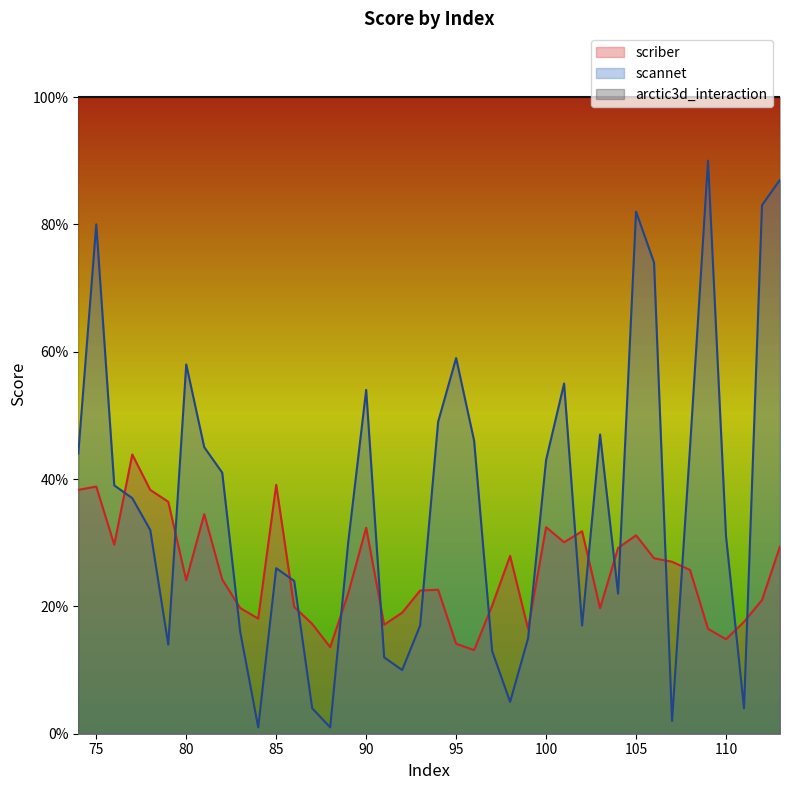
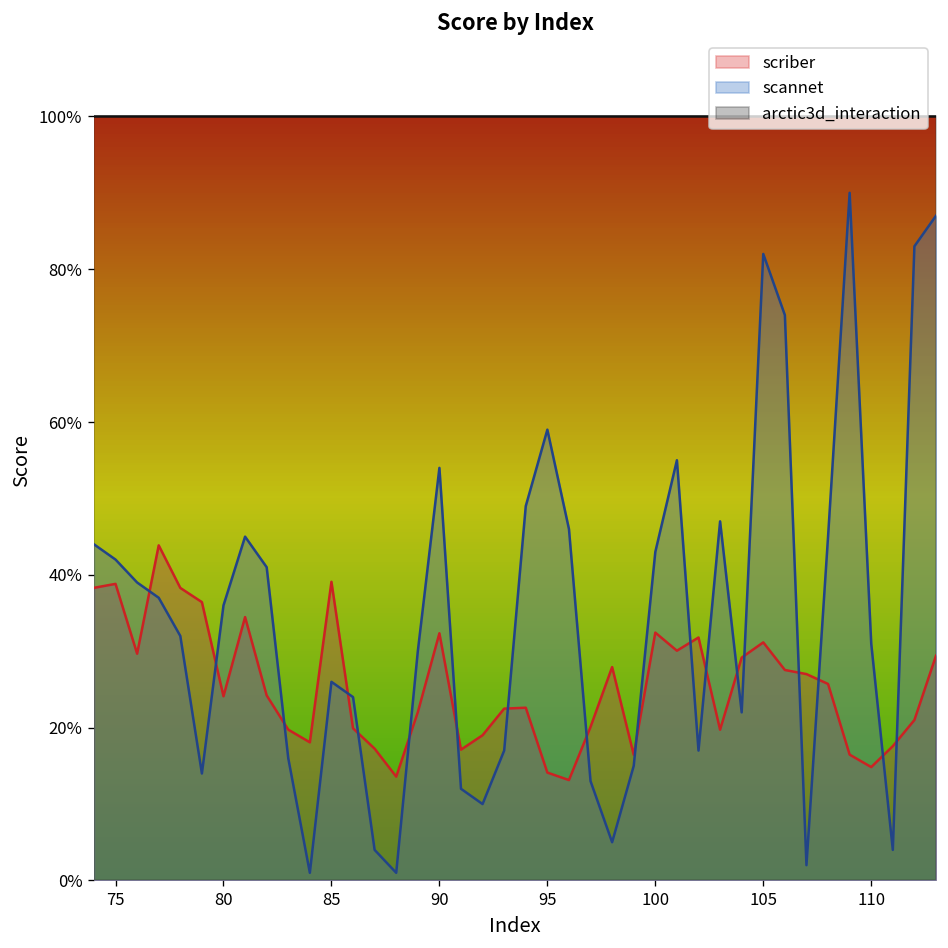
scannet, 75: 80% -> 42%
scannet, 80: 58% -> 36%
